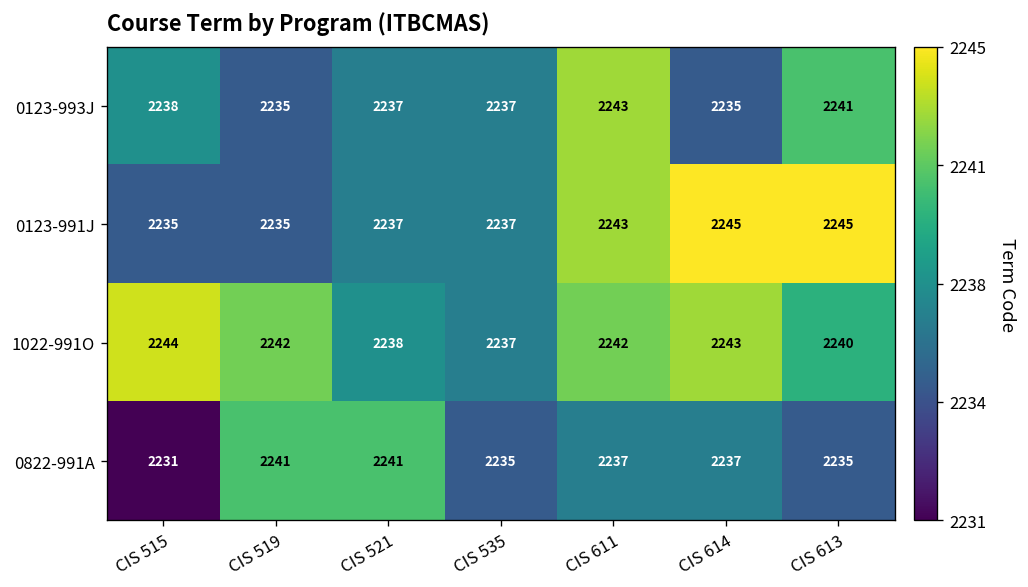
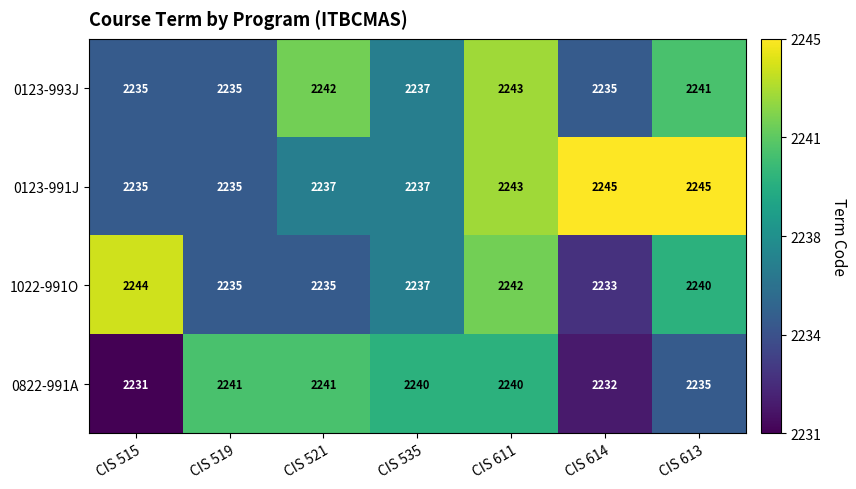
0123-993J, CIS 515: 2238 -> 2235
0123-993J, CIS 521: 2237 -> 2242
1022-991O, CIS 519: 2242 -> 2235
1022-991O, CIS 521: 2238 -> 2235
1022-991O, CIS 614: 2243 -> 2233
0822-991A, CIS 535: 2235 -> 2240
0822-991A, CIS 611: 2237 -> 2240
0822-991A, CIS 614: 2237 -> 2232
